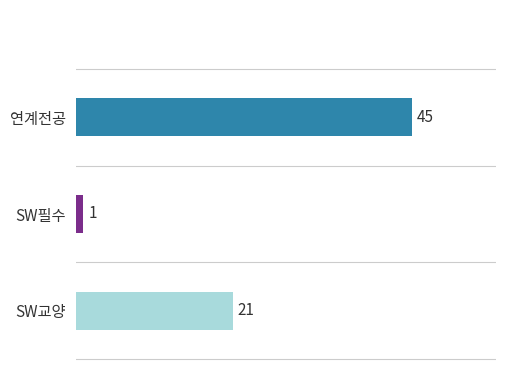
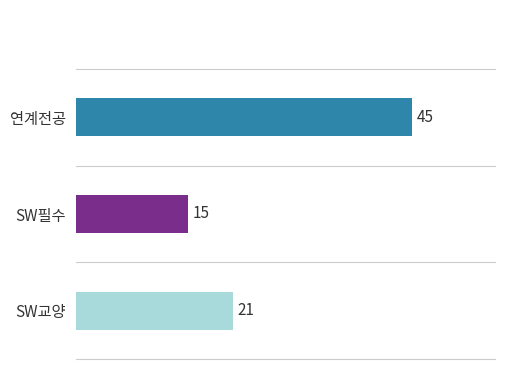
SW필수: 1 -> 15
